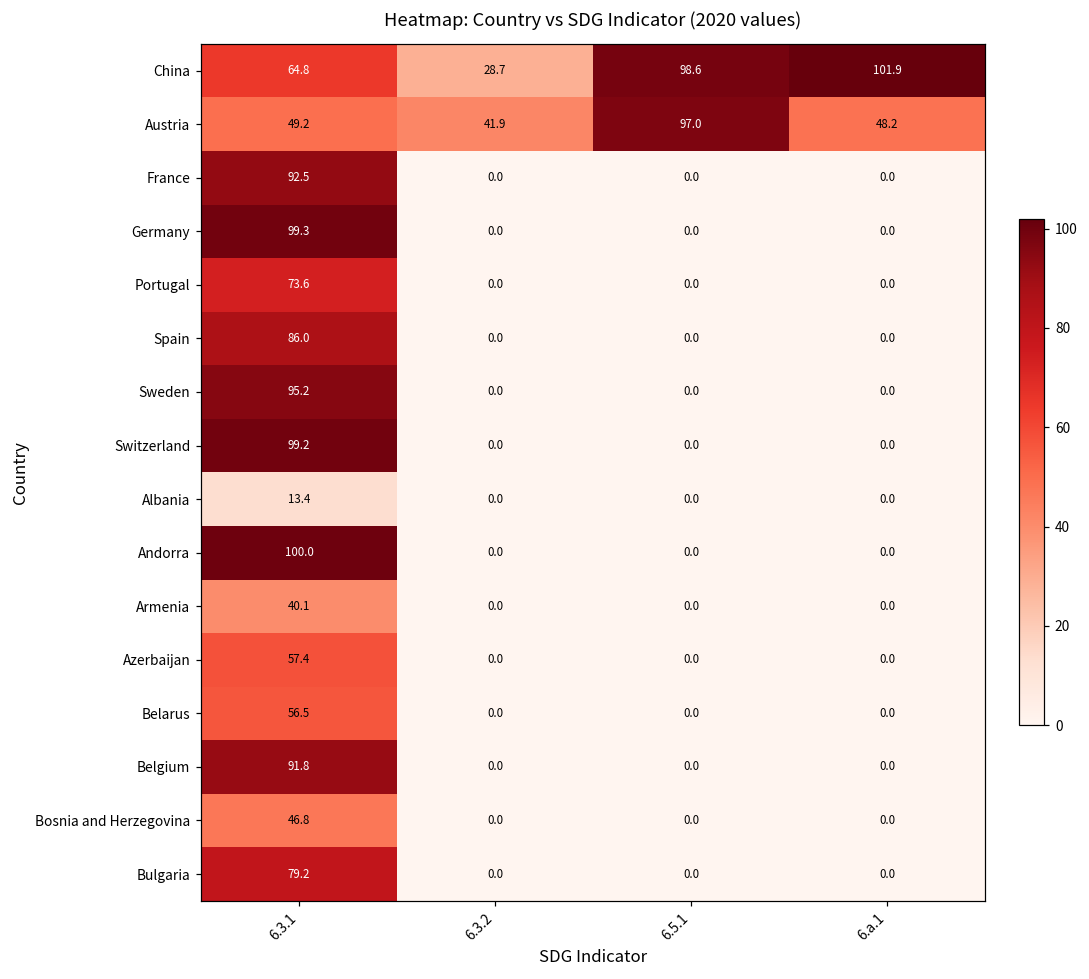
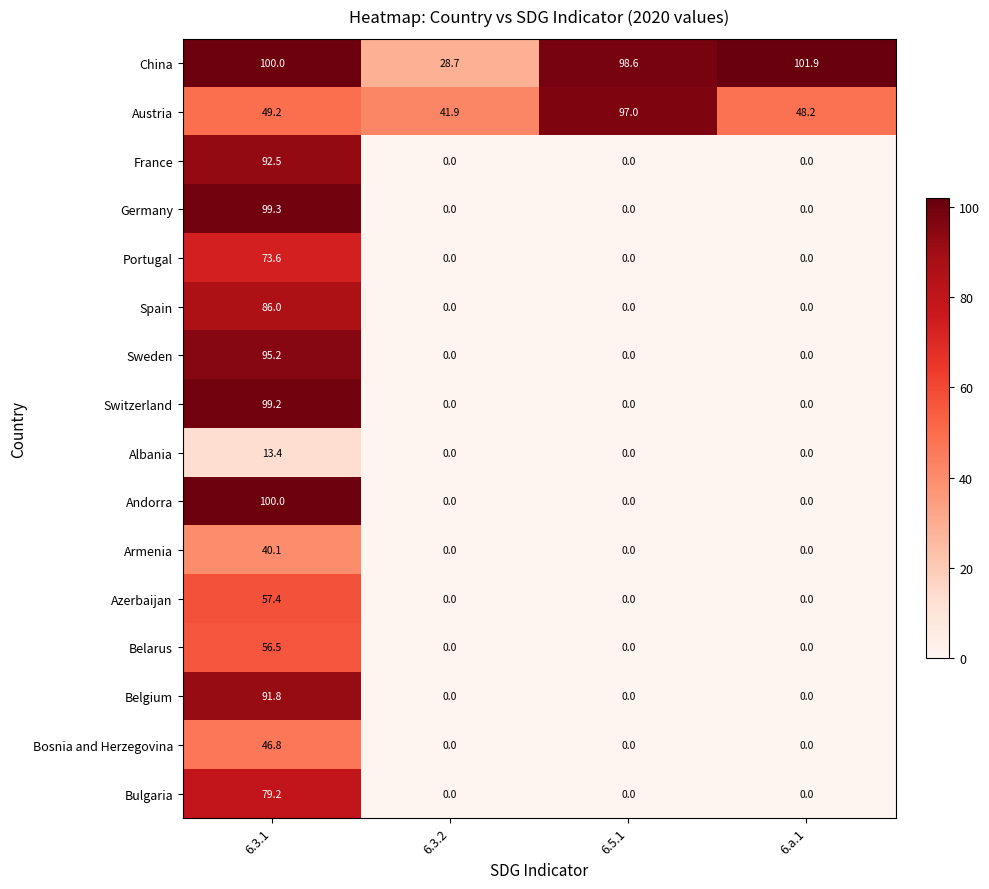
China, 6.3.1: 64.8 -> 100.0
